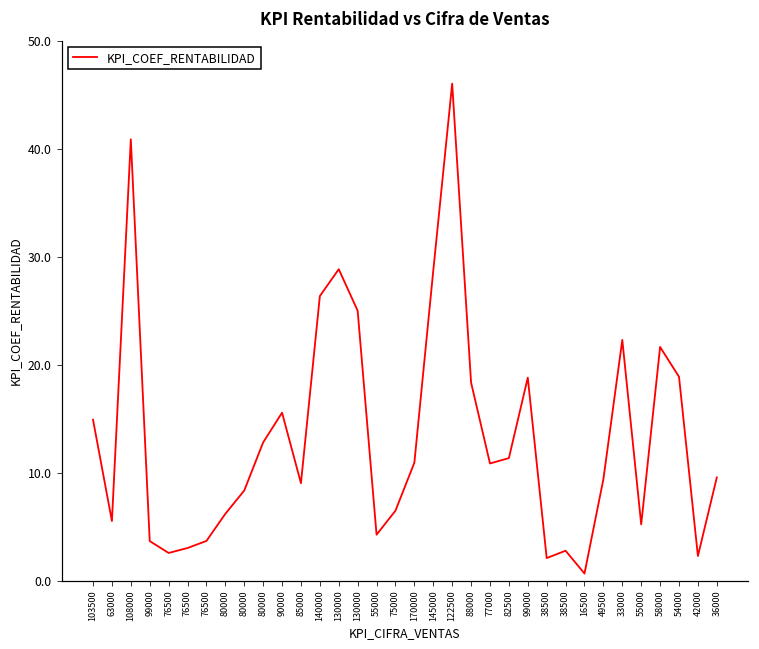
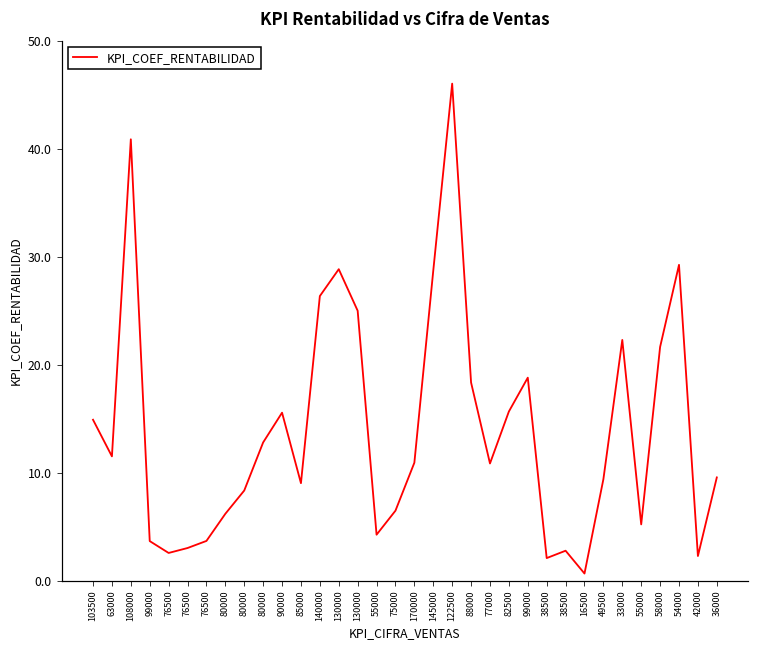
63000: 6 -> 12
82500: 11 -> 16
54000: 19 -> 29
